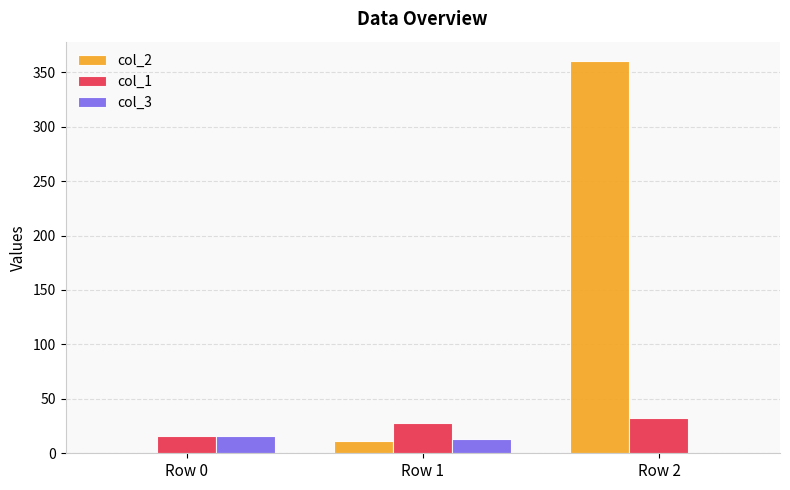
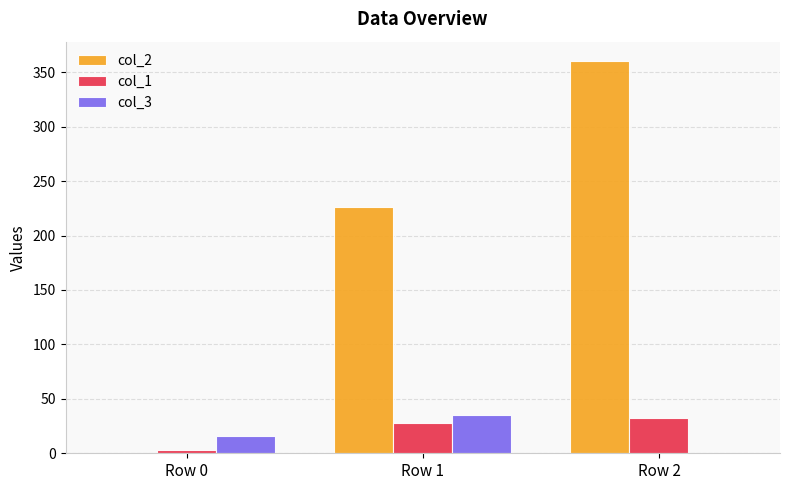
col_1, Row 0: 16 -> 3
col_2, Row 1: 11 -> 226
col_3, Row 1: 13 -> 35
